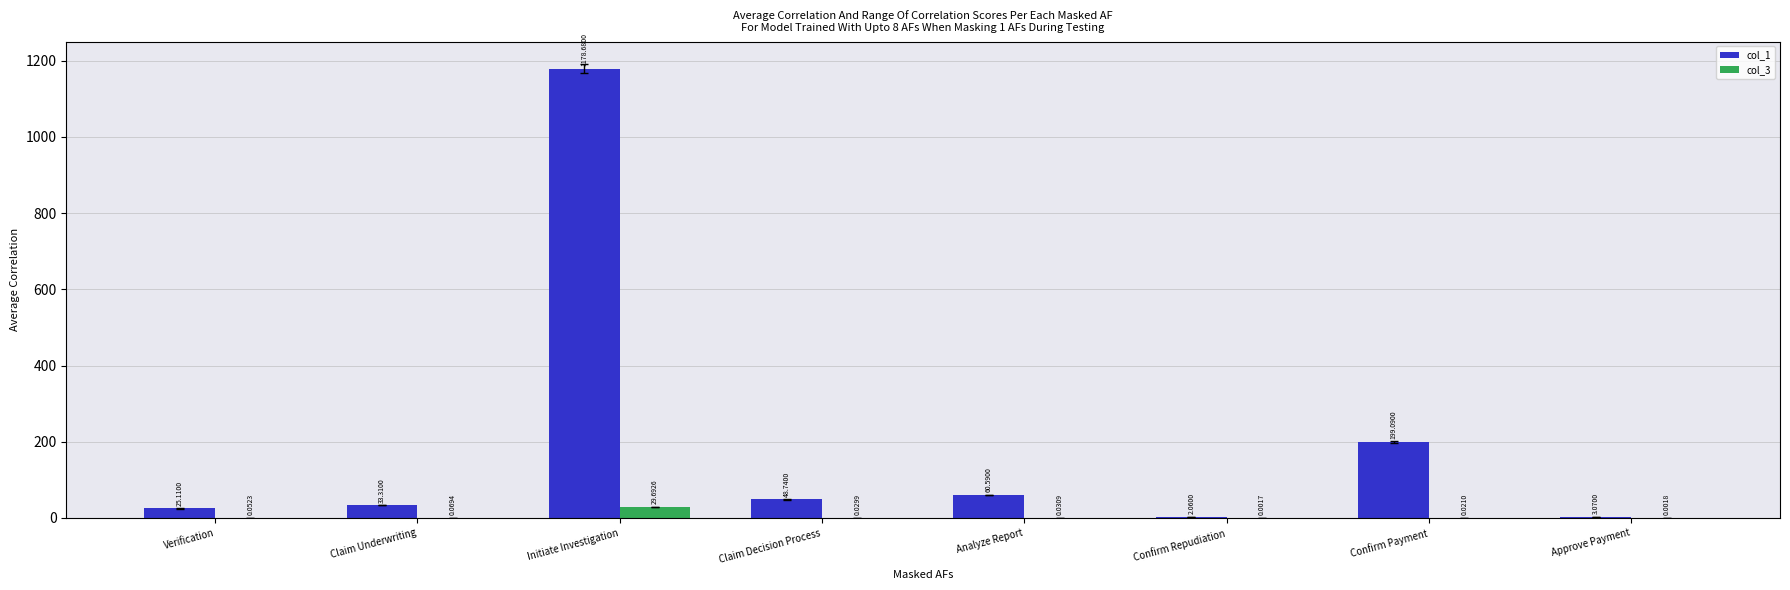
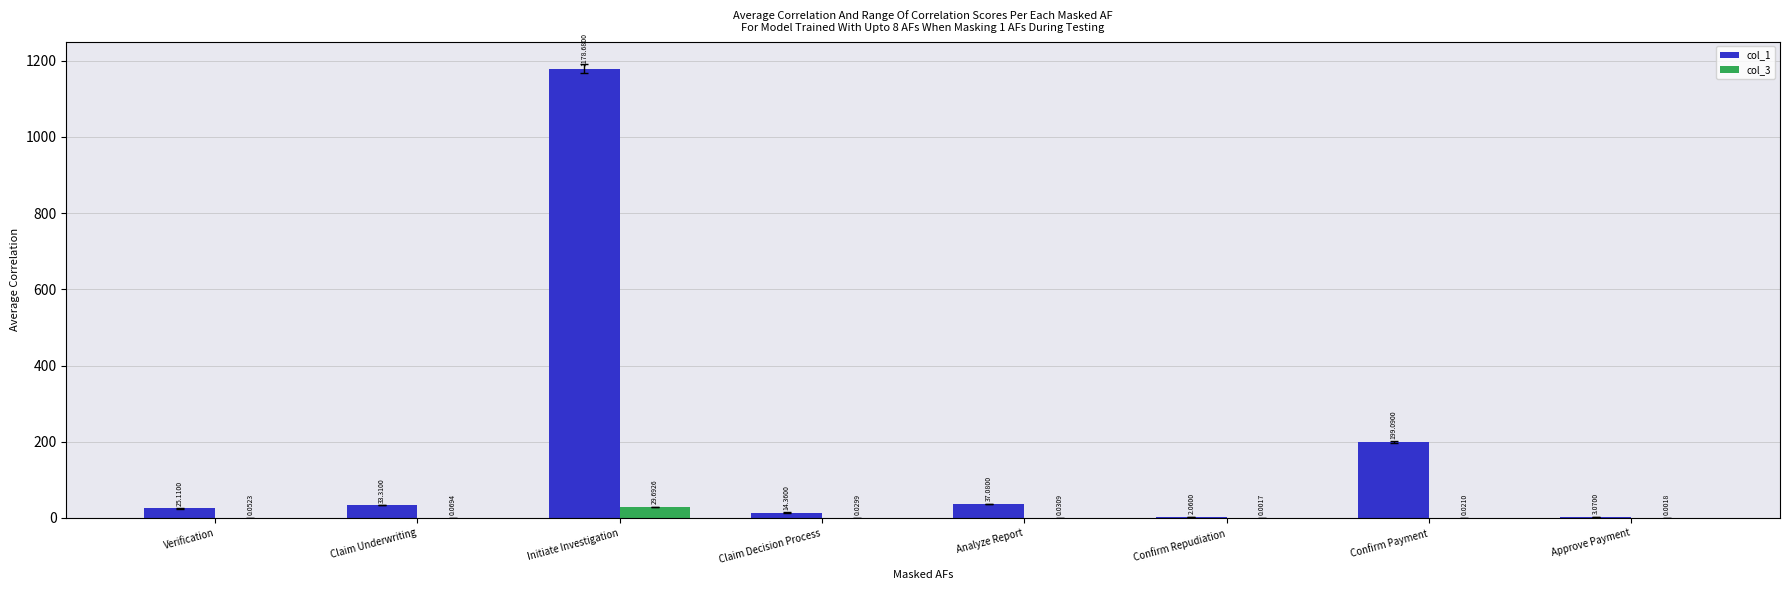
col_1, Claim Decision Process: 48.7400 -> 14.3600
col_1, Analyze Report: 60.5900 -> 37.0800
